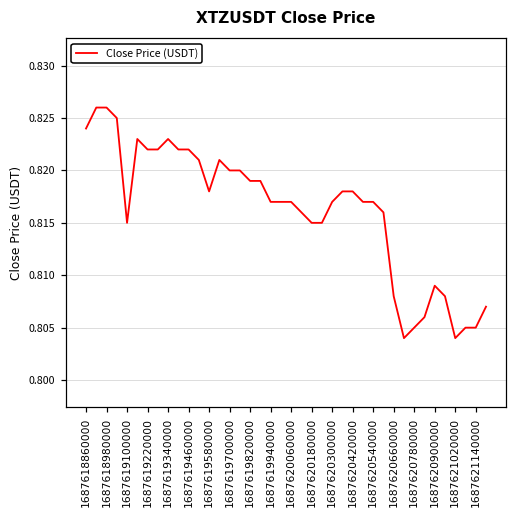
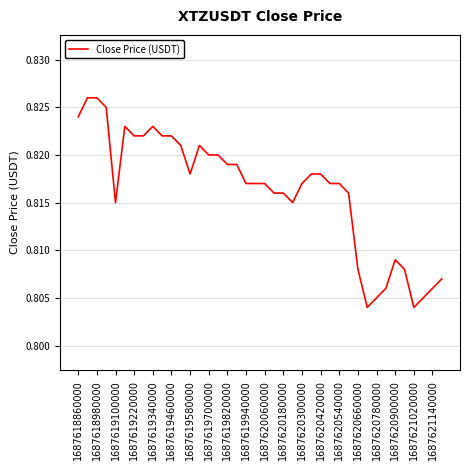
1687620180000: 0.815 -> 0.816
1687621140000: 0.805 -> 0.806
